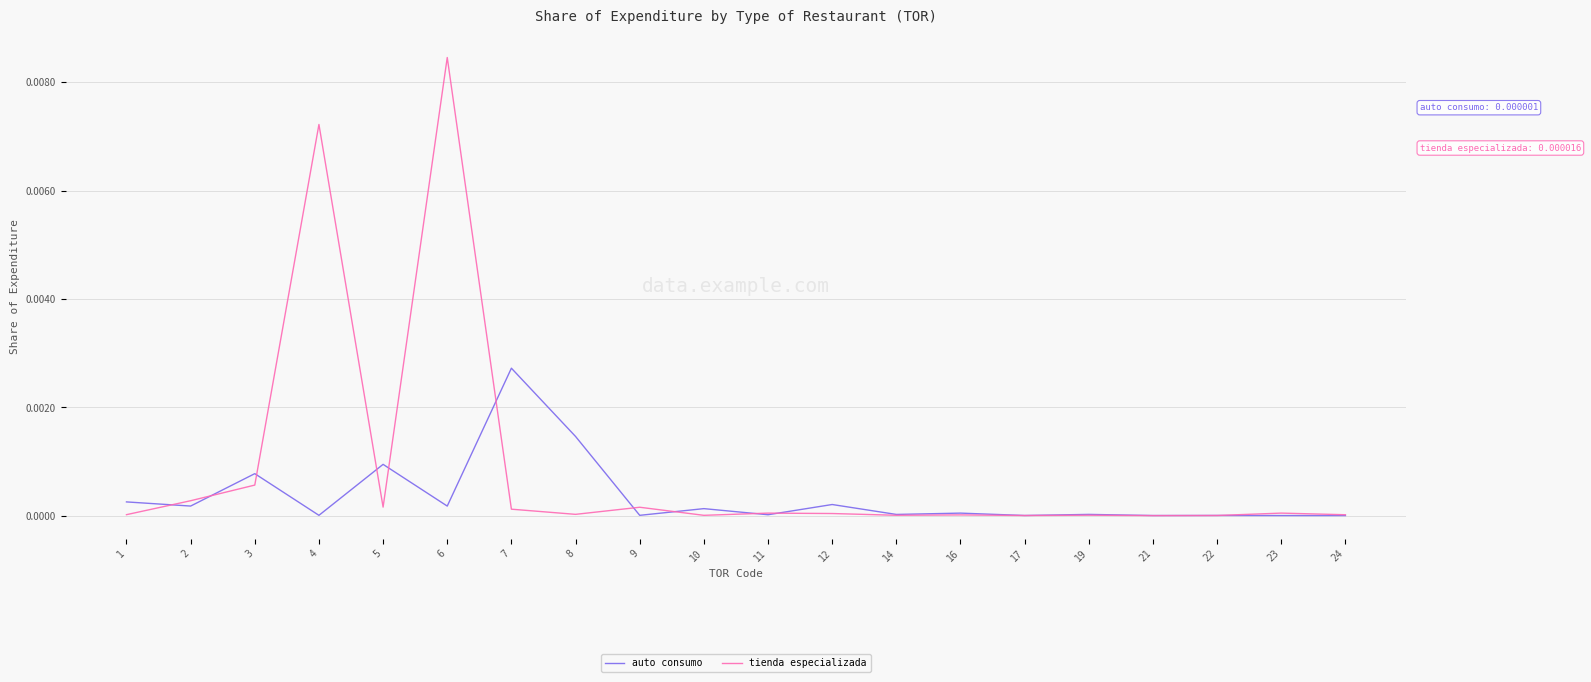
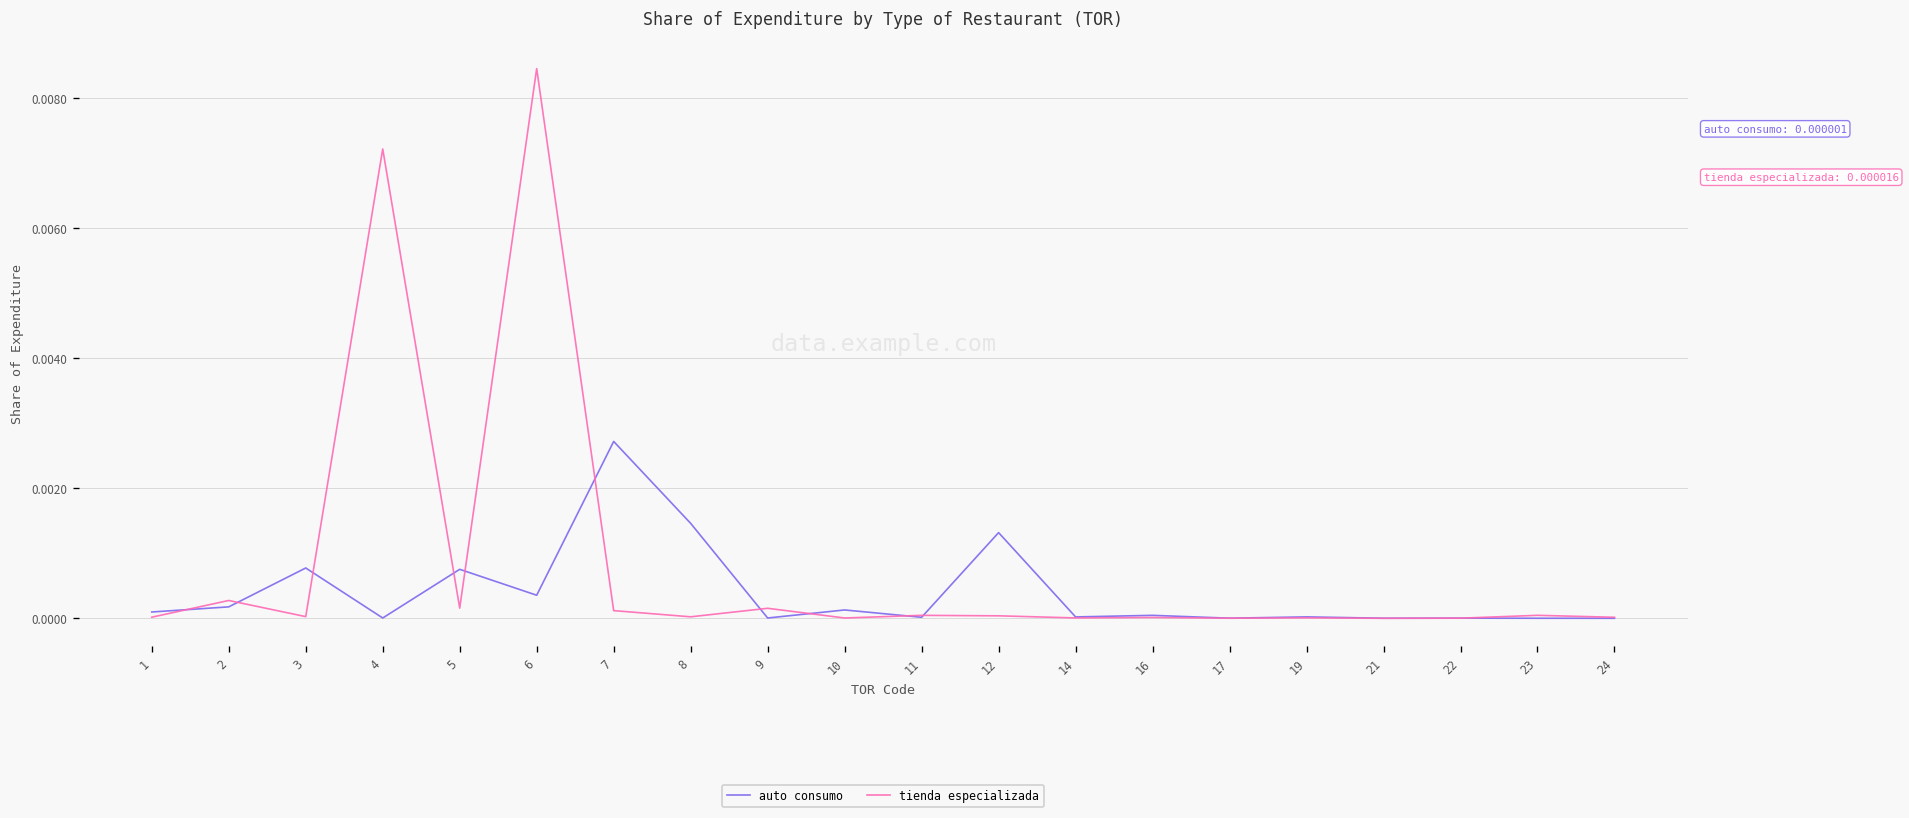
auto consumo, 1: 0.0003 -> 0.0001
tienda especializada, 3: 0.0006 -> 0.0000
auto consumo, 5: 0.0009 -> 0.0008
auto consumo, 6: 0.0002 -> 0.0004
auto consumo, 12: 0.0002 -> 0.0013
